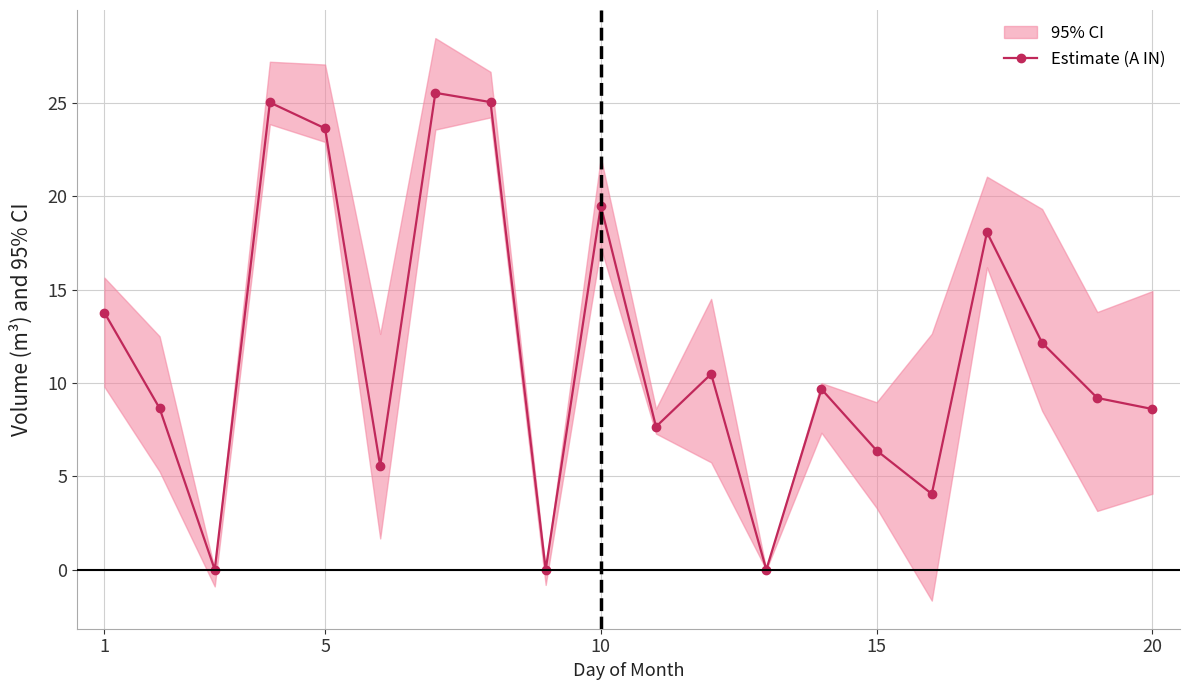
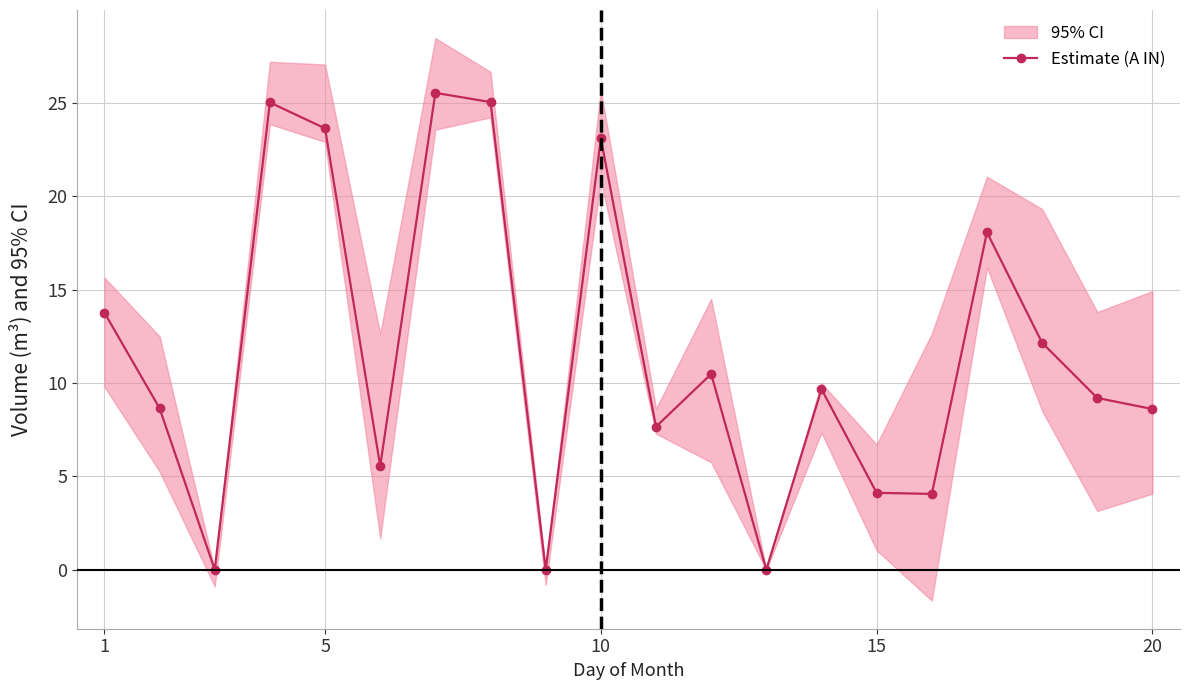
Estimate (A IN), 10: 19.5 -> 23.1
Estimate (A IN), 15: 6.4 -> 4.1
